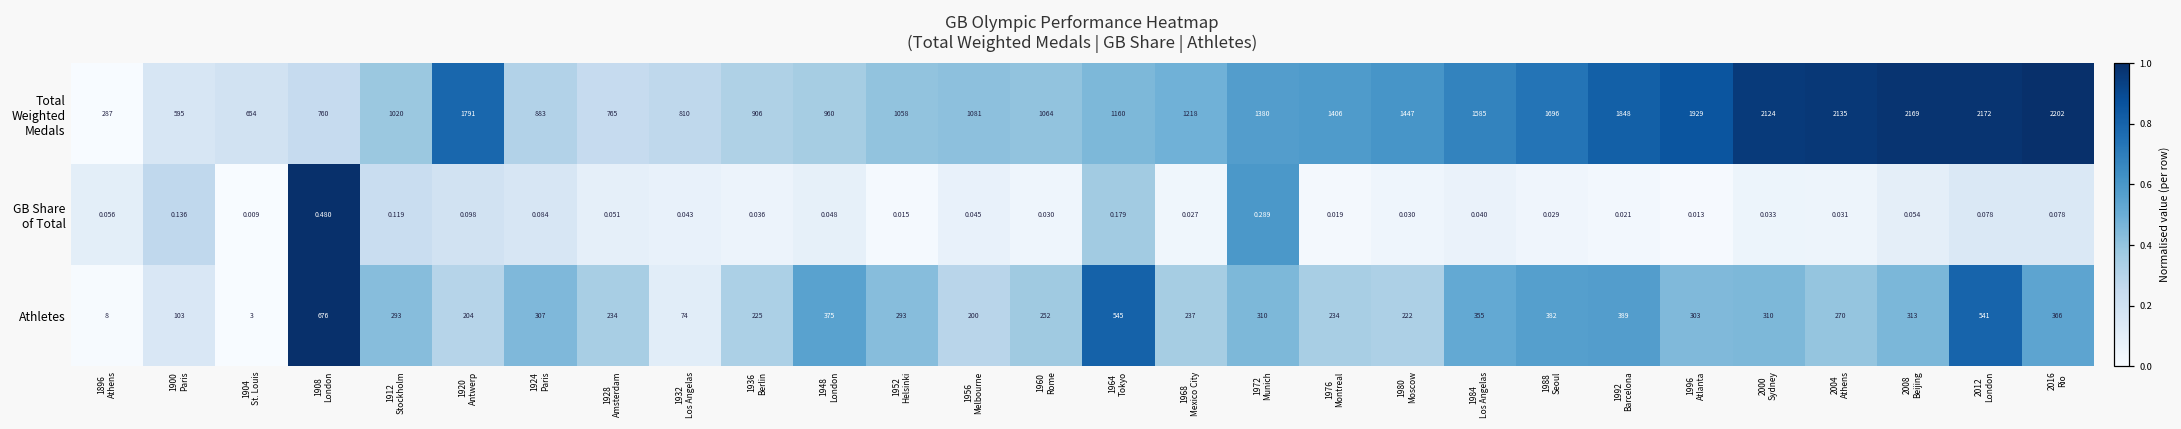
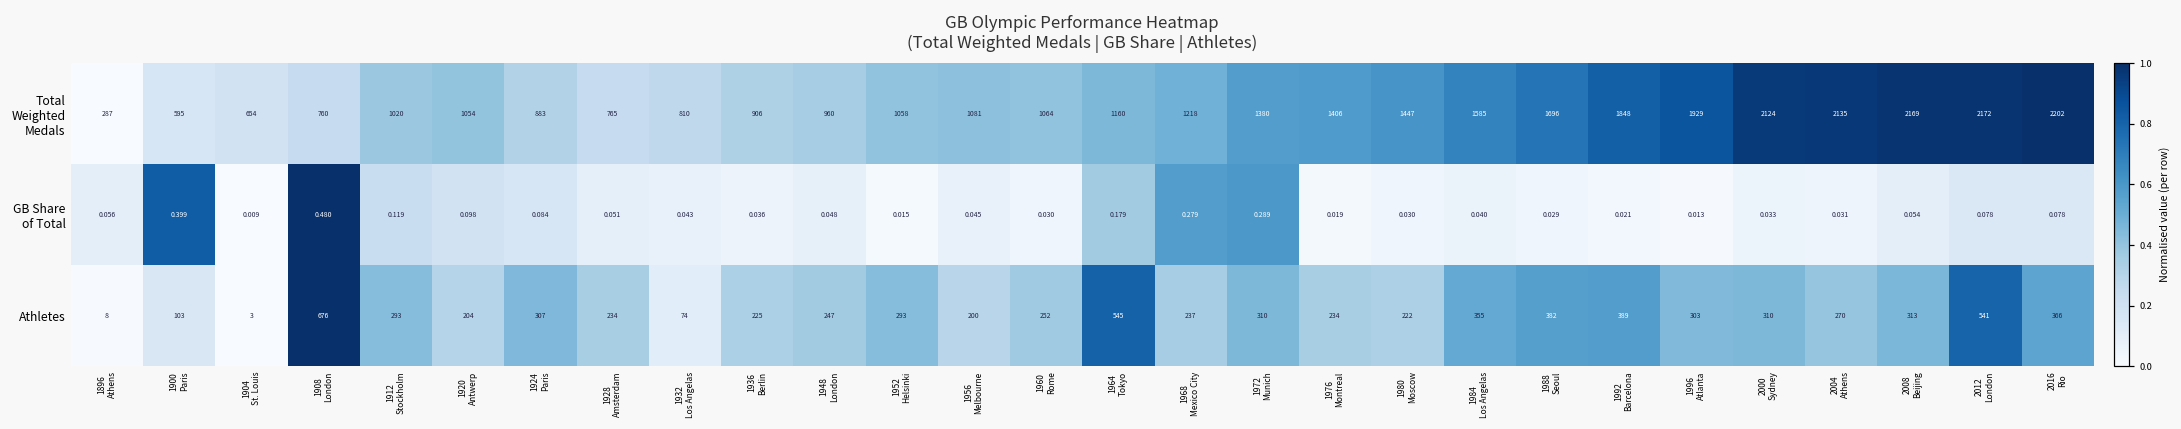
Total Weighted Medals, 1920 Antwerp: 1791 -> 1054
GB Share of Total, 1900 Paris: 0.136 -> 0.399
GB Share of Total, 1968 Mexico City: 0.027 -> 0.279
Athletes, 1948 London: 375 -> 247
